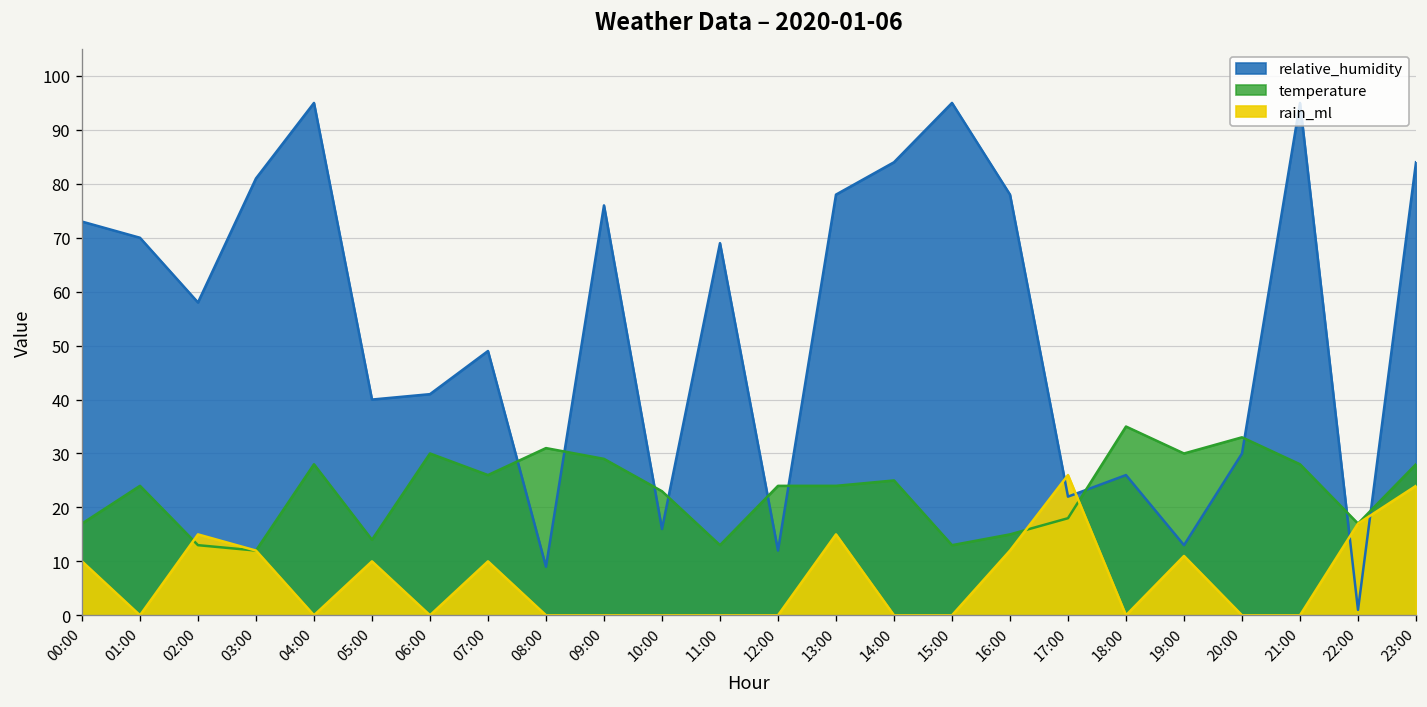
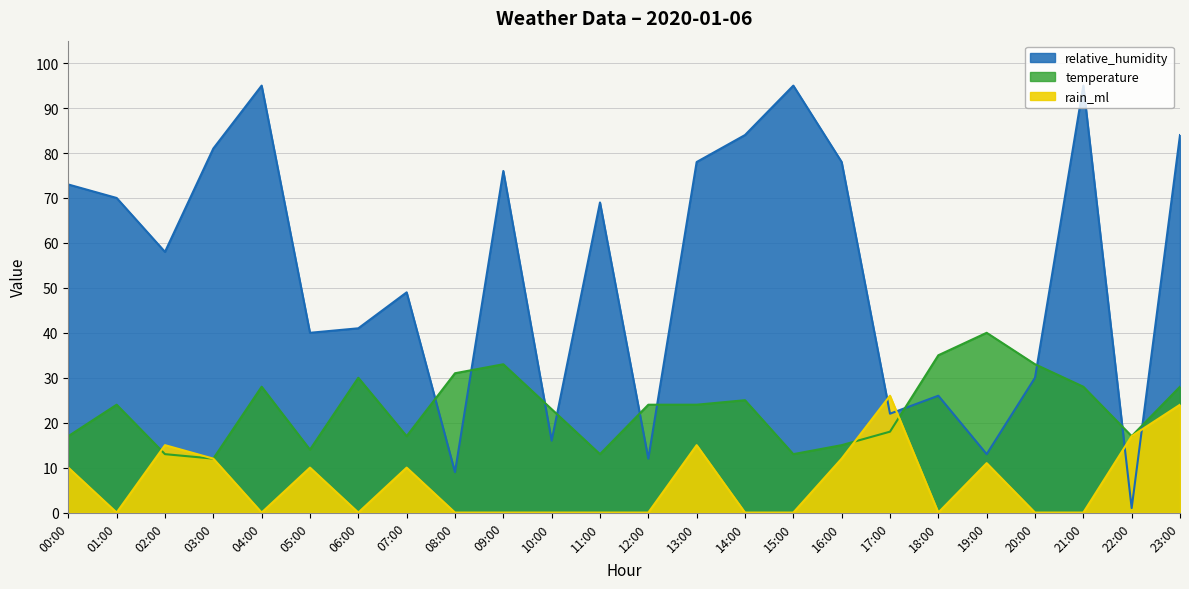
temperature, 07:00: 26 -> 17
temperature, 09:00: 29 -> 33
temperature, 19:00: 30 -> 40
